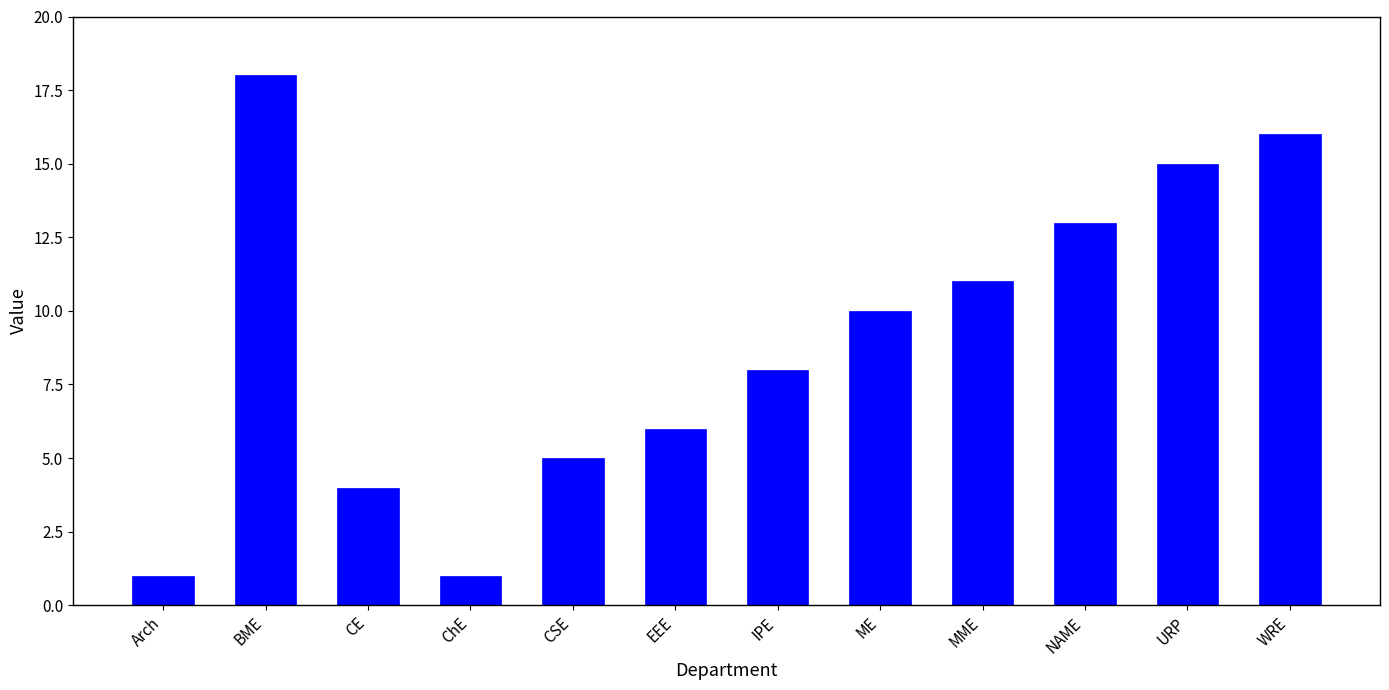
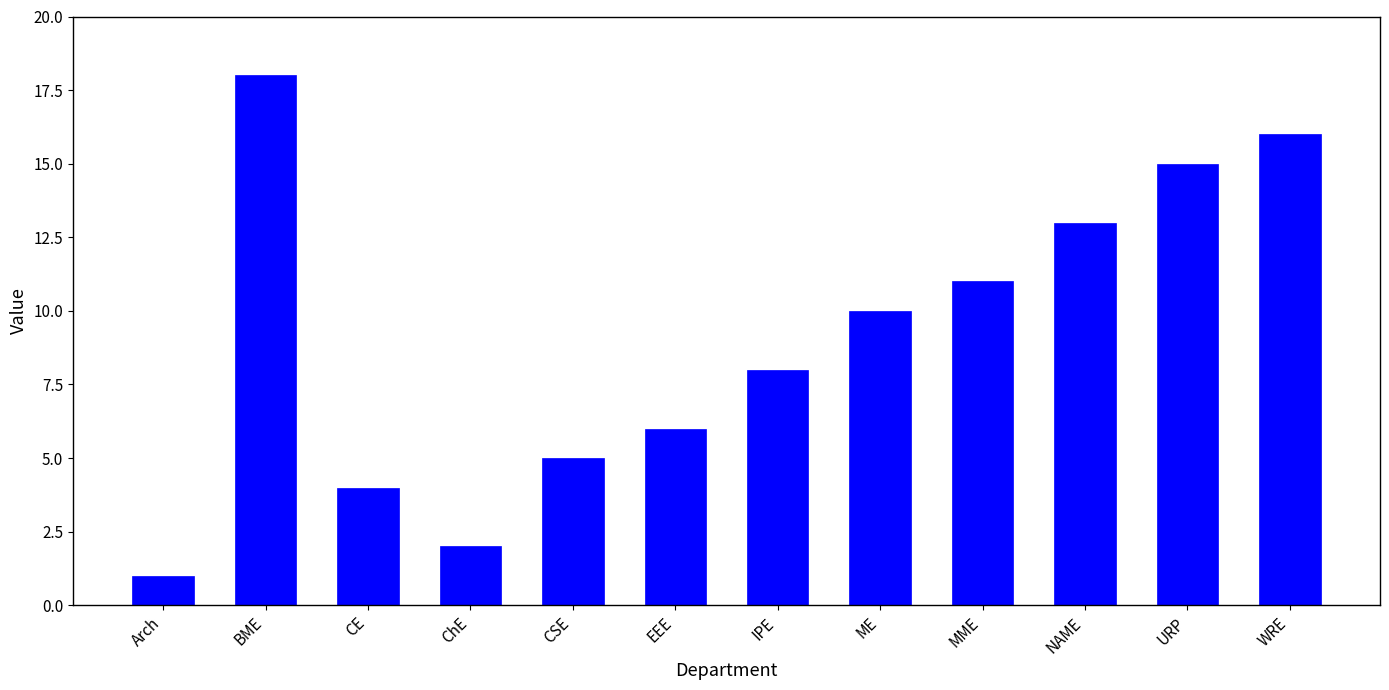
ChE: 1 -> 2
